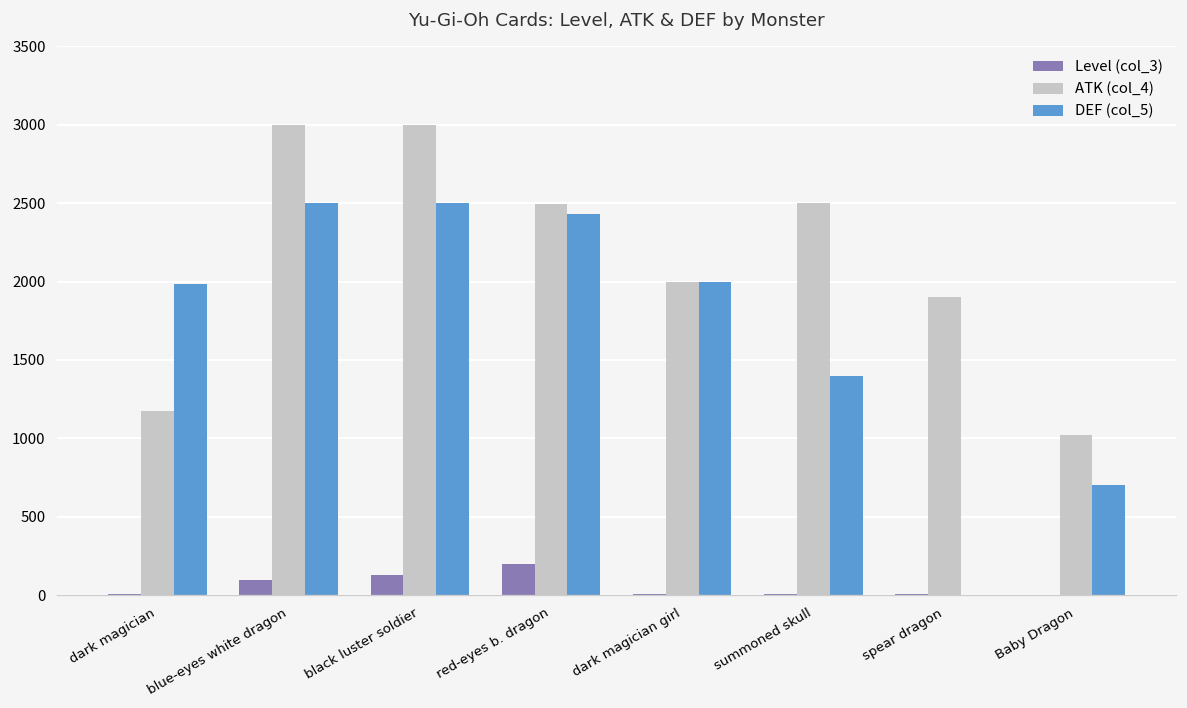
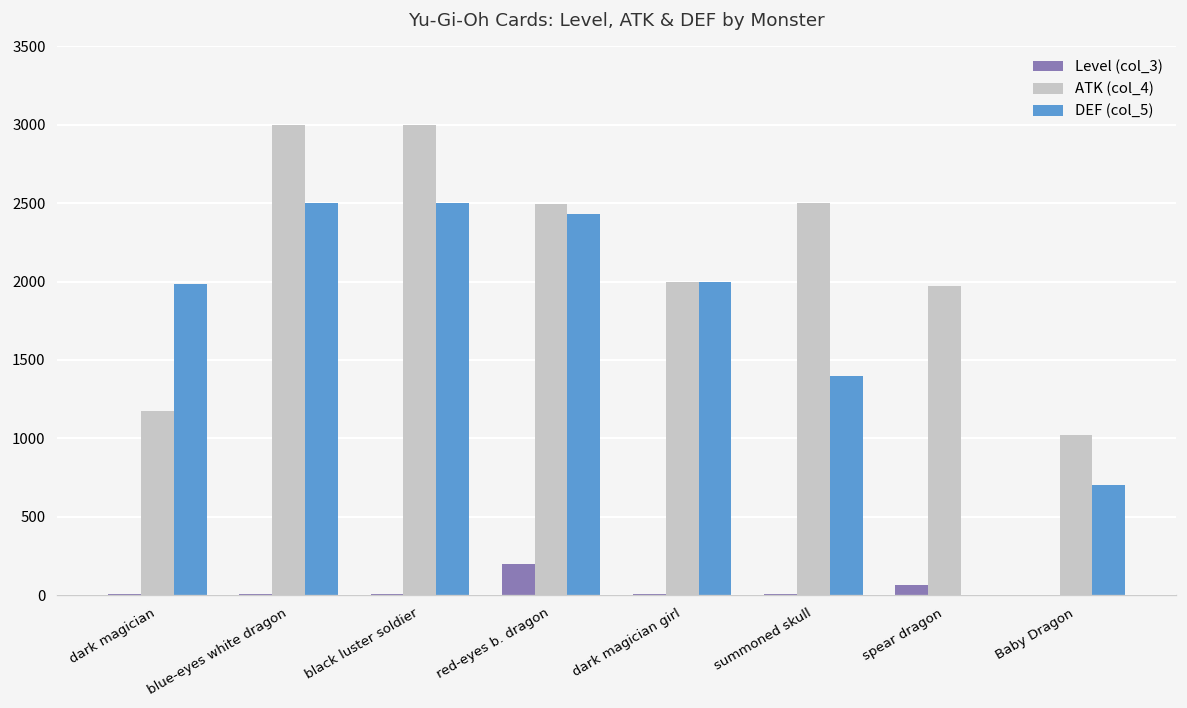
Level (col_3), blue-eyes white dragon: 90 -> 10
Level (col_3), black luster soldier: 130 -> 10
Level (col_3), spear dragon: 0 -> 70
ATK (col_4), spear dragon: 1900 -> 1970
